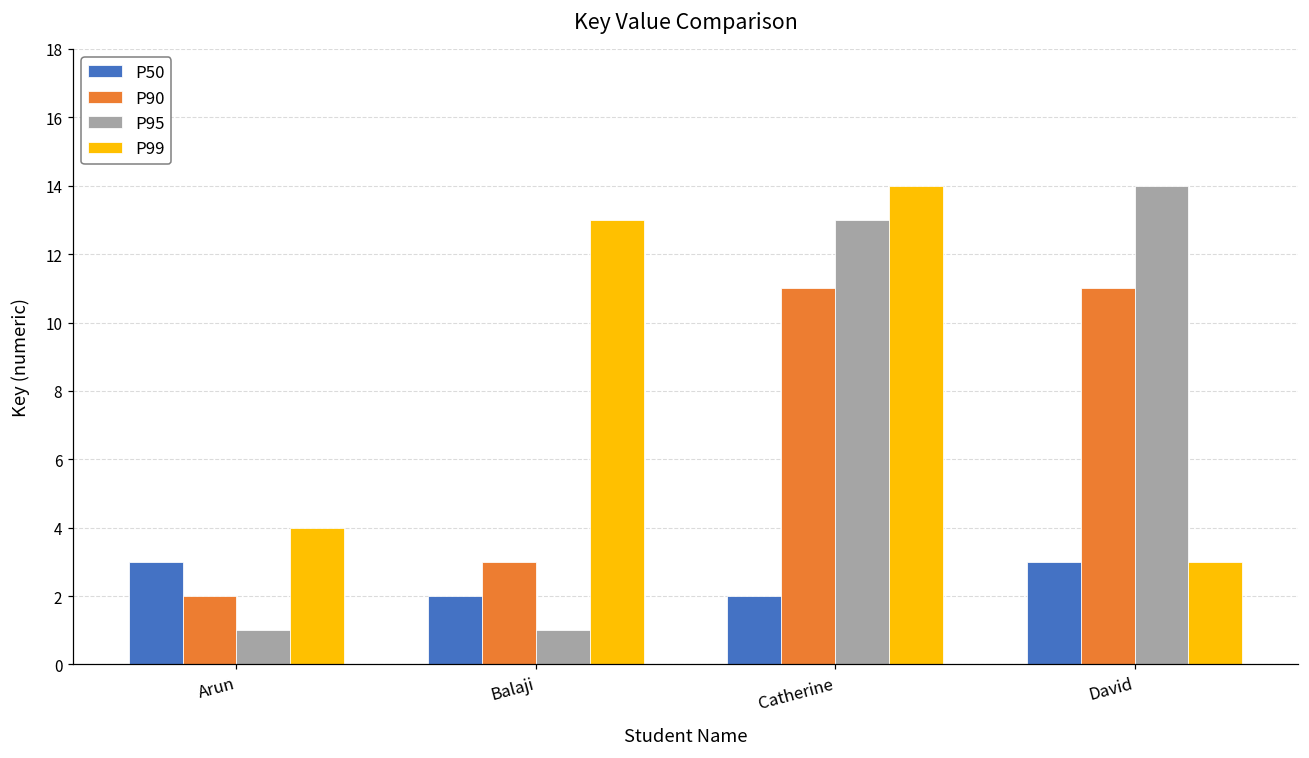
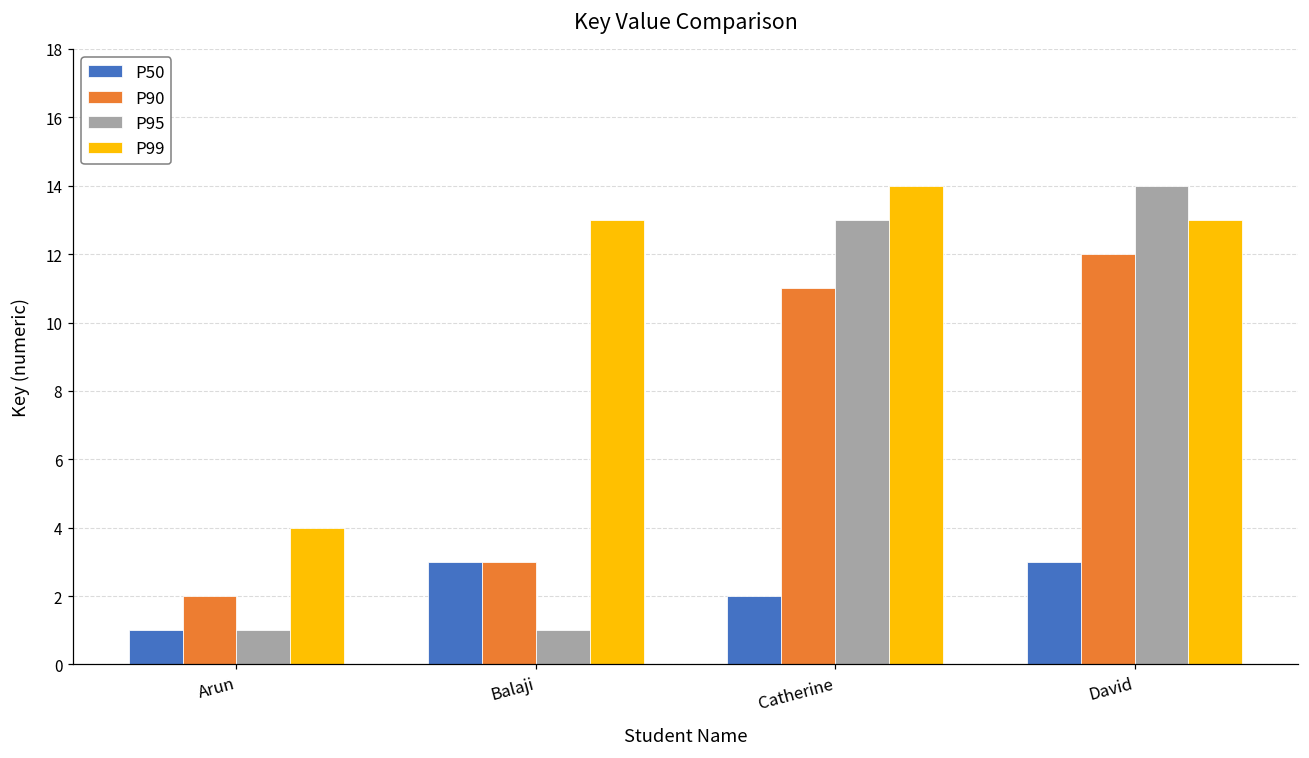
P50, Arun: 3 -> 1
P50, Balaji: 2 -> 3
P90, David: 11 -> 12
P99, David: 3 -> 13
